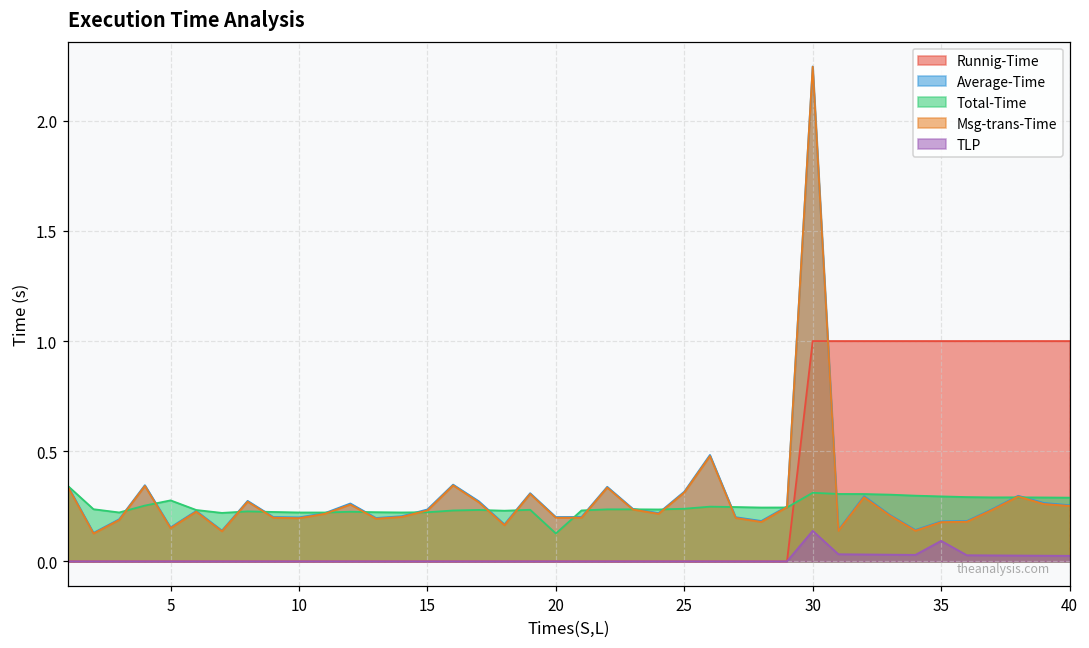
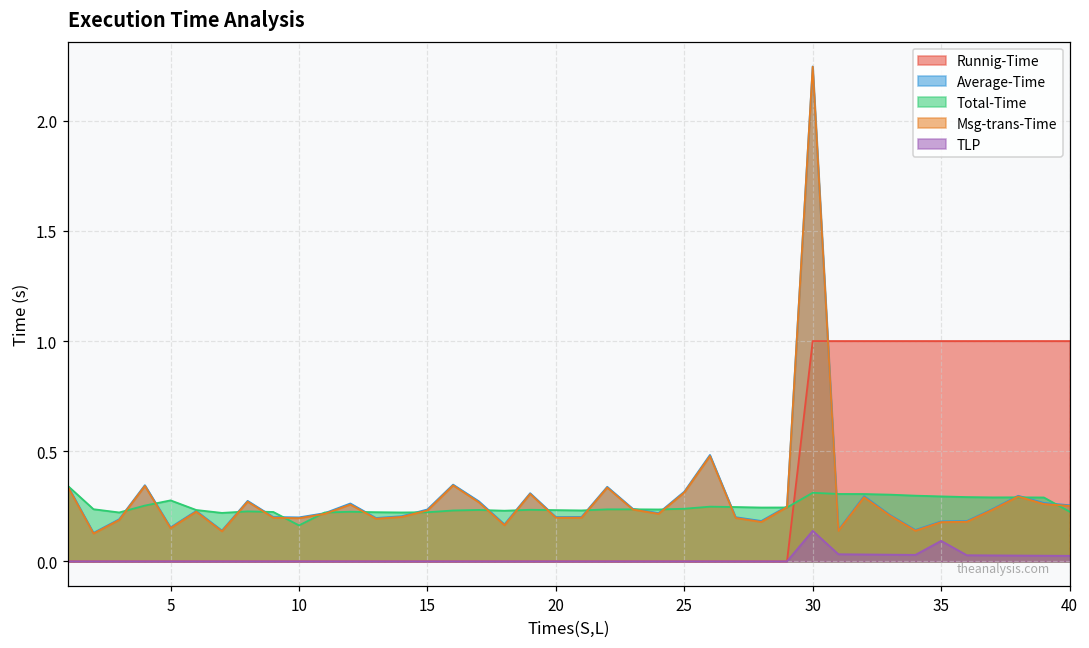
Total-Time, 10: 0.22 -> 0.16
Total-Time, 20: 0.13 -> 0.23
Total-Time, 40: 0.29 -> 0.23
